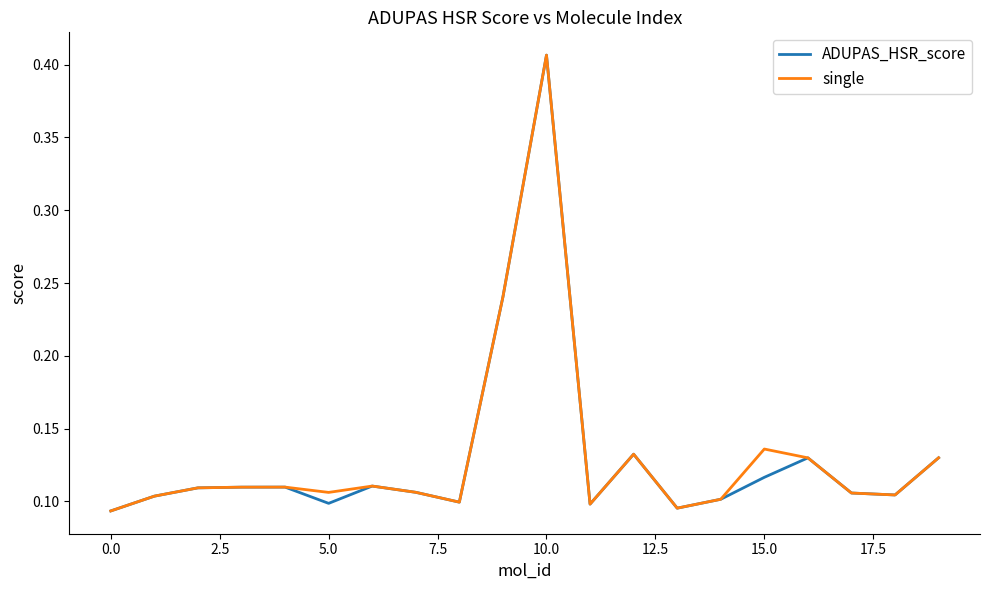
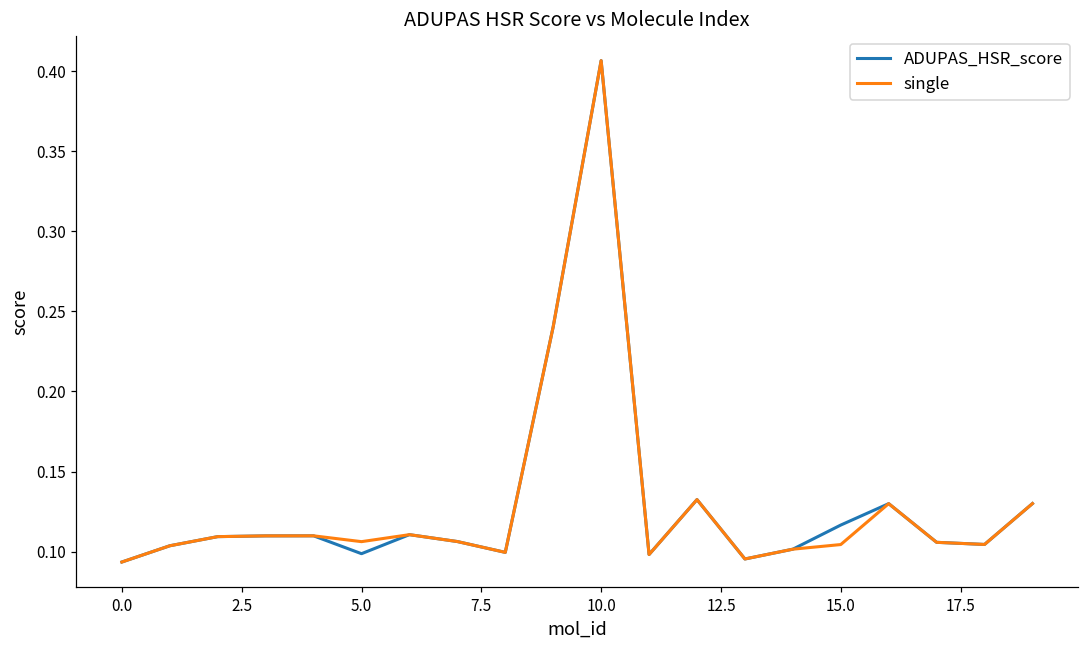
single, 15.0: 0.136 -> 0.104
